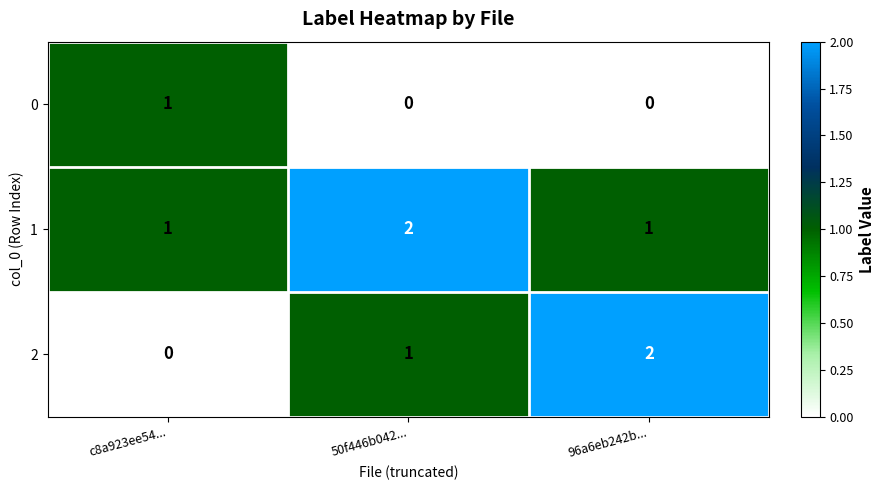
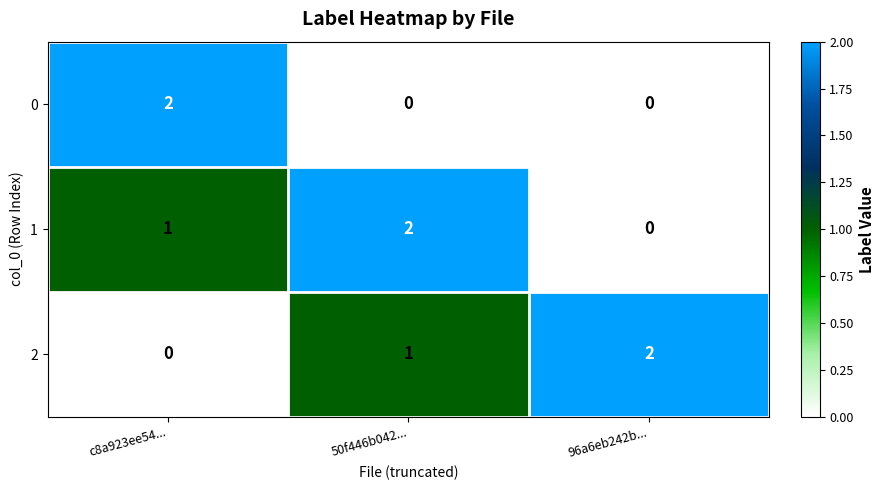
0, c8a923ee54...: 1 -> 2
1, 96a6eb242b...: 1 -> 0
